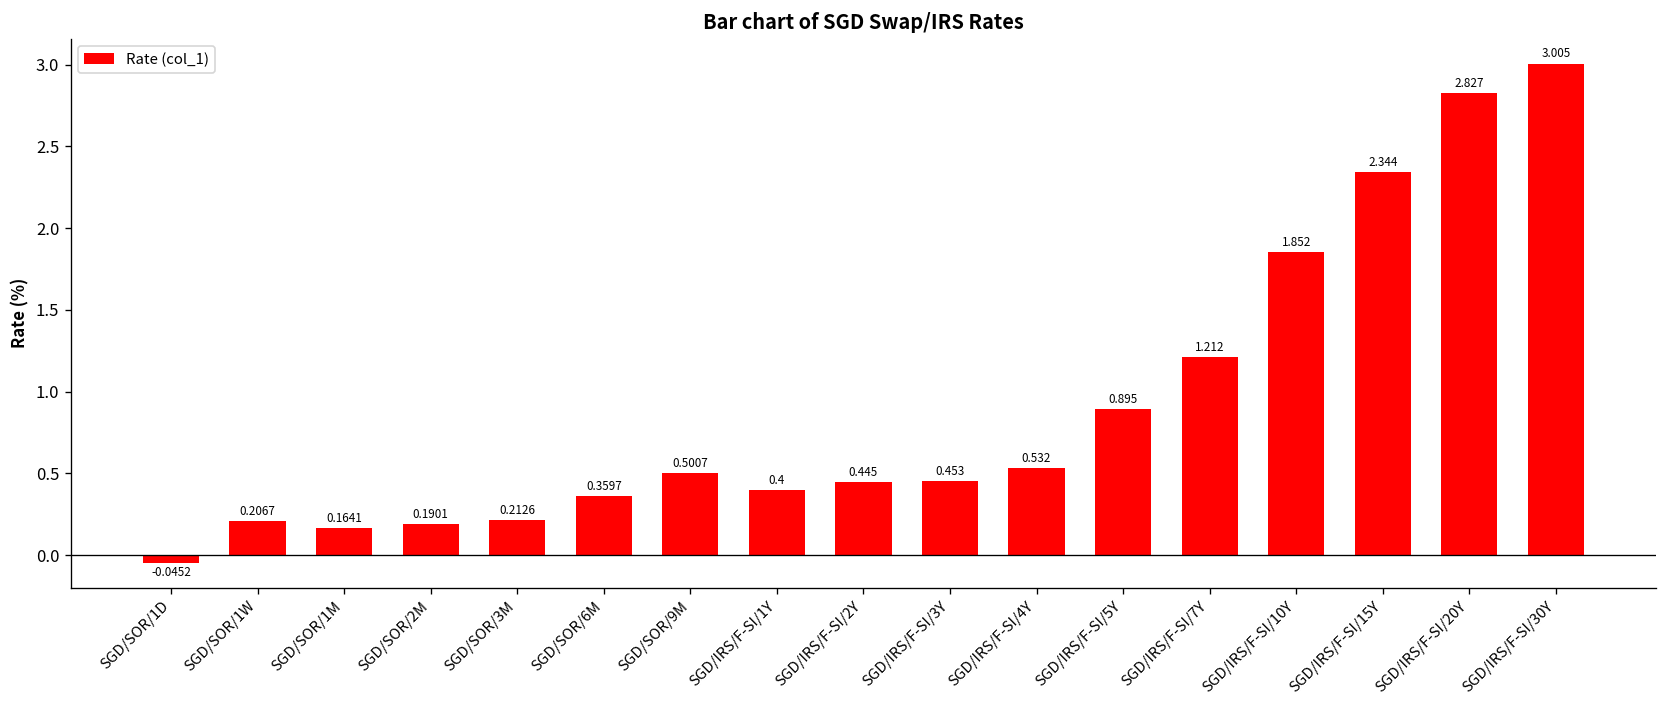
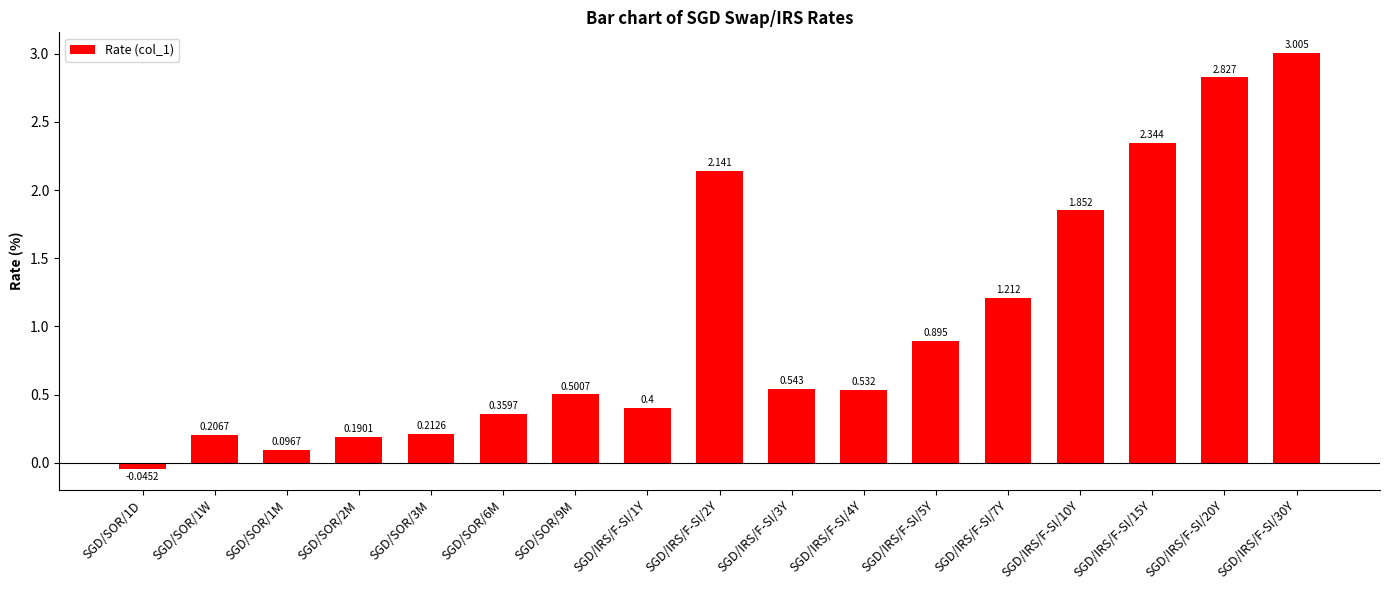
SGD/SOR/1M: 0.1641 -> 0.0967
SGD/IRS/F-SI/2Y: 0.445 -> 2.141
SGD/IRS/F-SI/3Y: 0.453 -> 0.543
